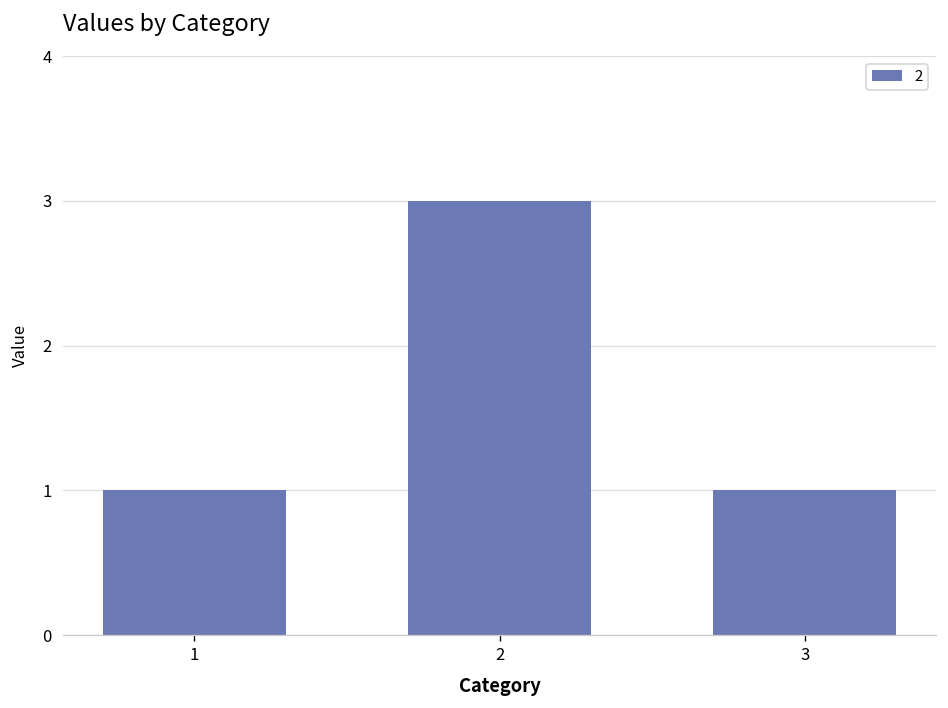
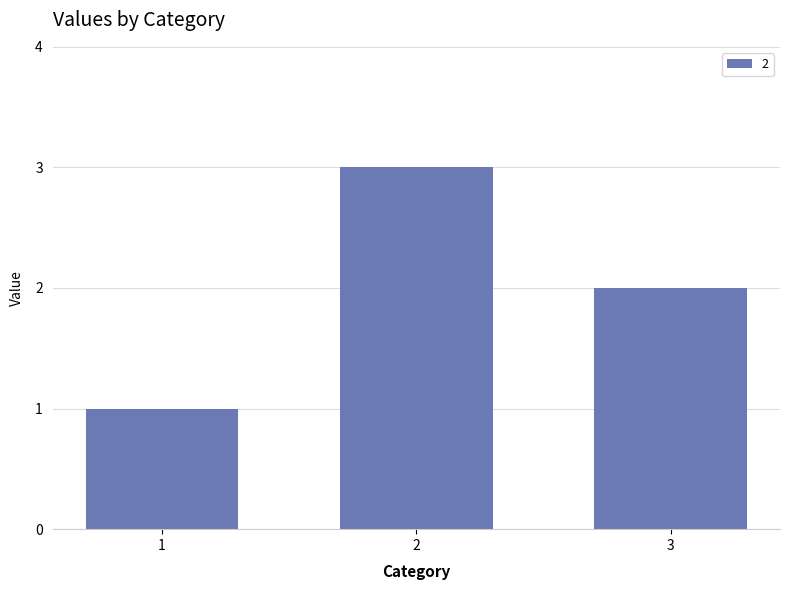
3: 1 -> 2
